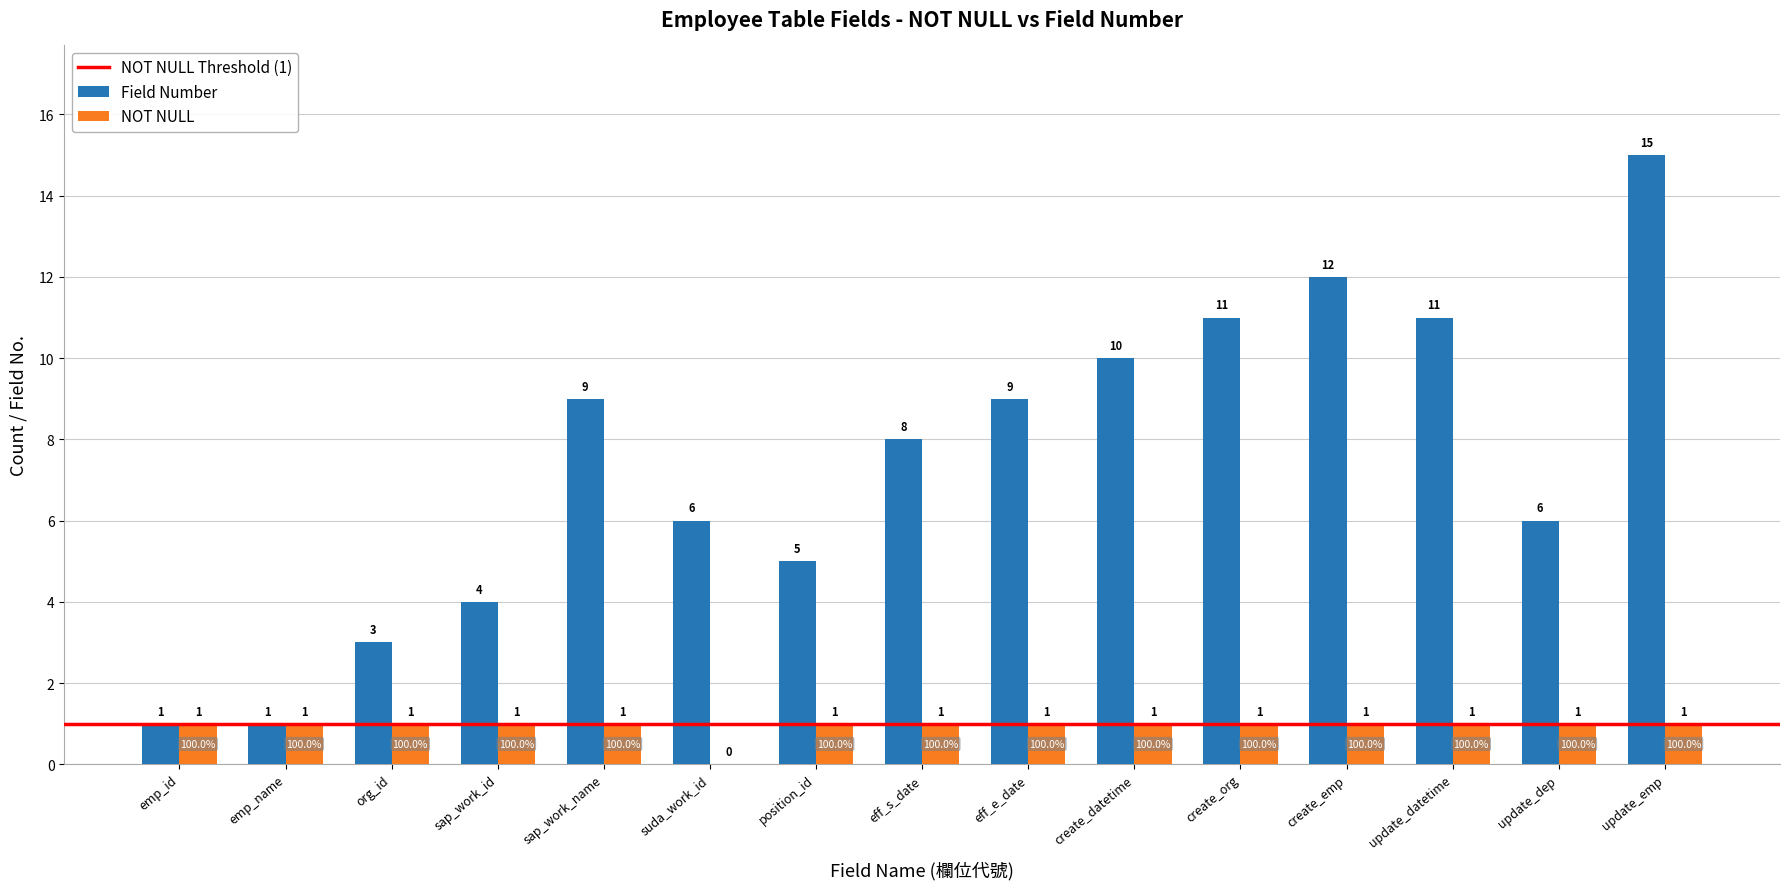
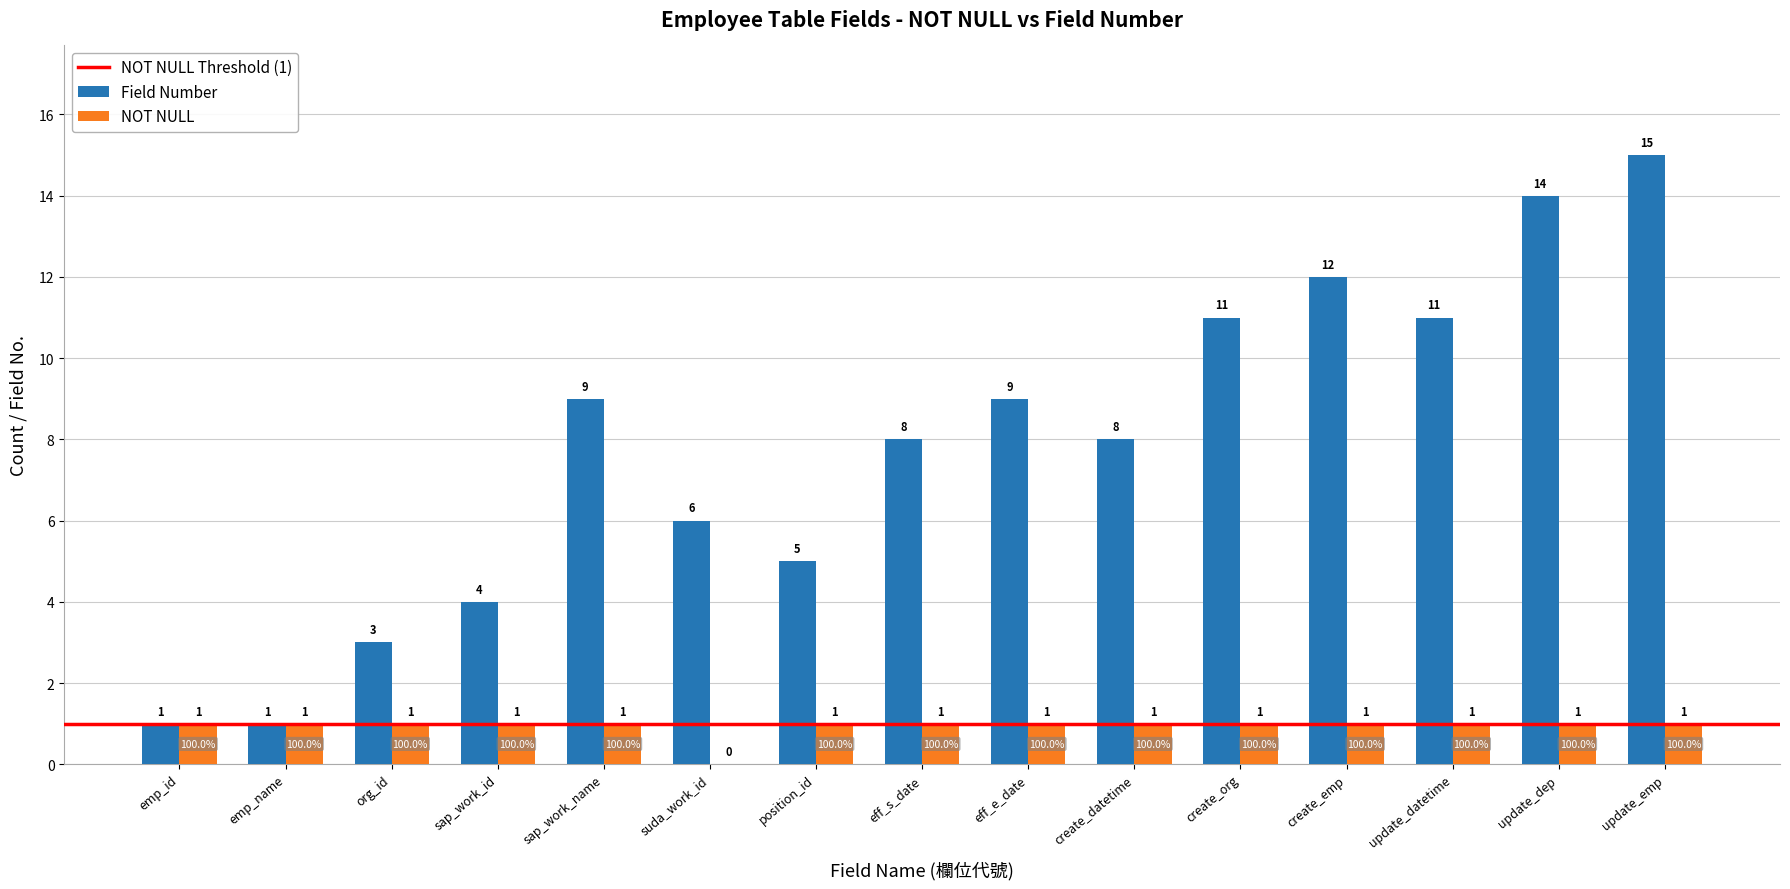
Field Number, create_datetime: 10 -> 8
Field Number, update_dep: 6 -> 14
